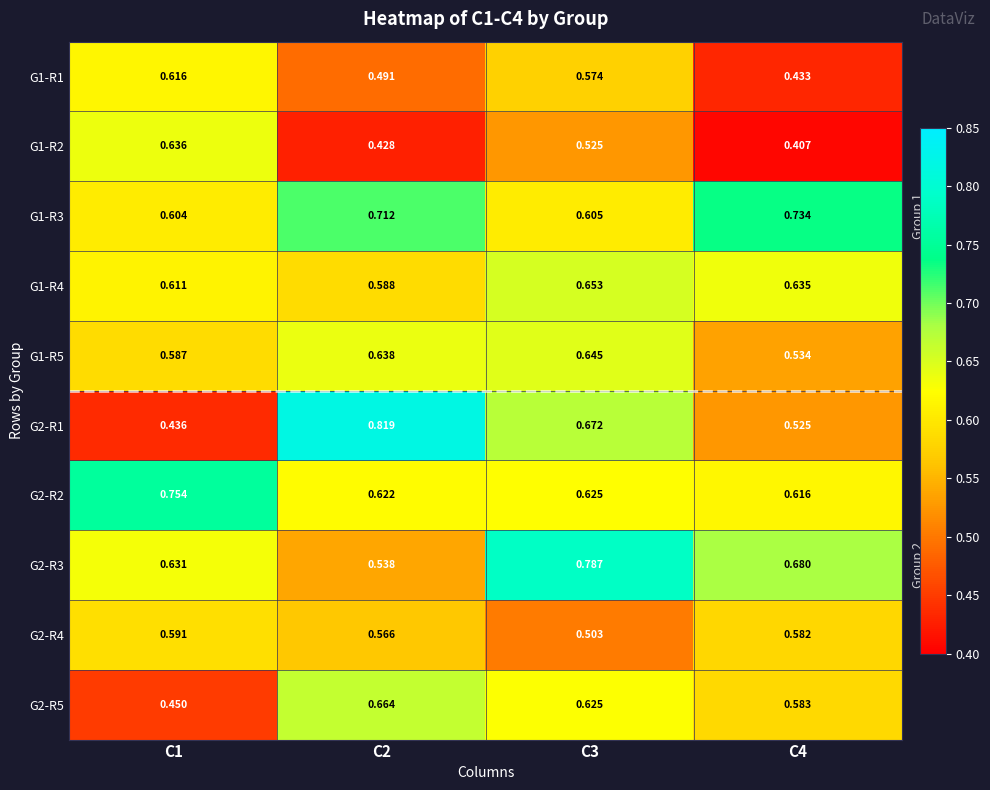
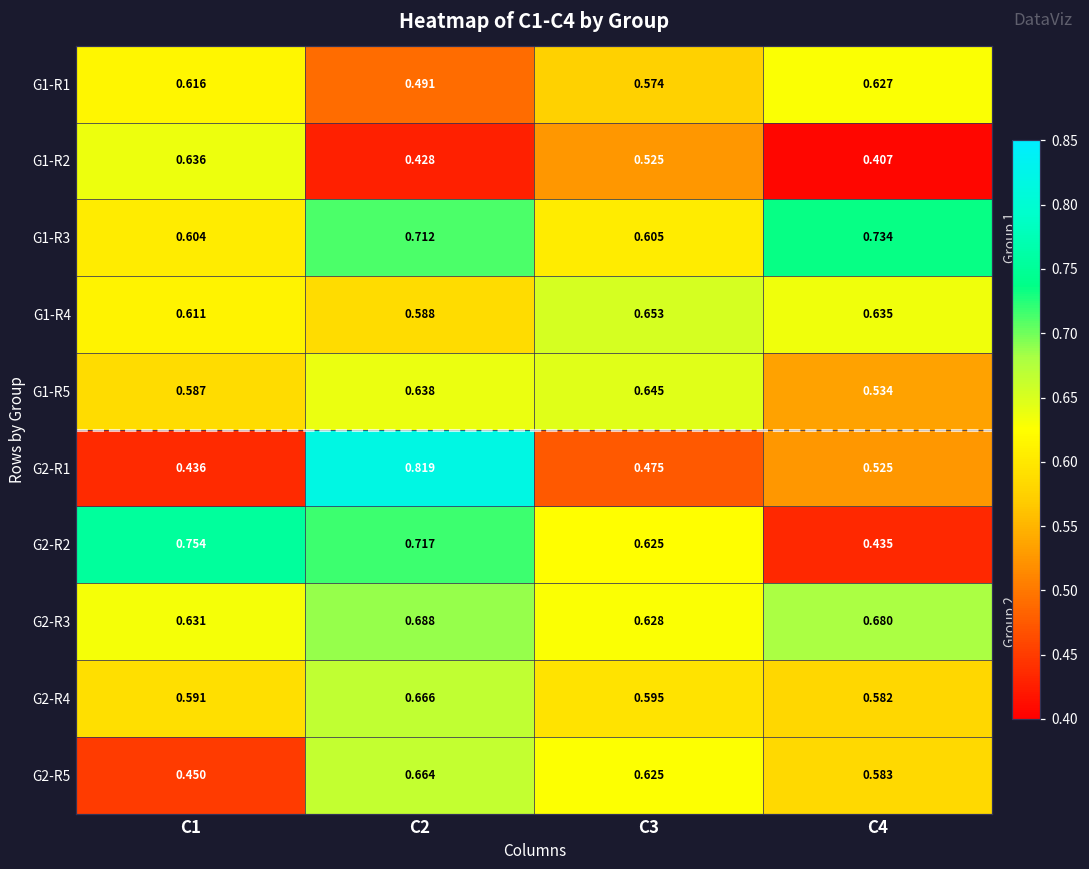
G1-R1, C4: 0.433 -> 0.627
G2-R1, C3: 0.672 -> 0.475
G2-R2, C2: 0.622 -> 0.717
G2-R2, C4: 0.616 -> 0.435
G2-R3, C2: 0.538 -> 0.688
G2-R3, C3: 0.787 -> 0.628
G2-R4, C2: 0.566 -> 0.666
G2-R4, C3: 0.503 -> 0.595
